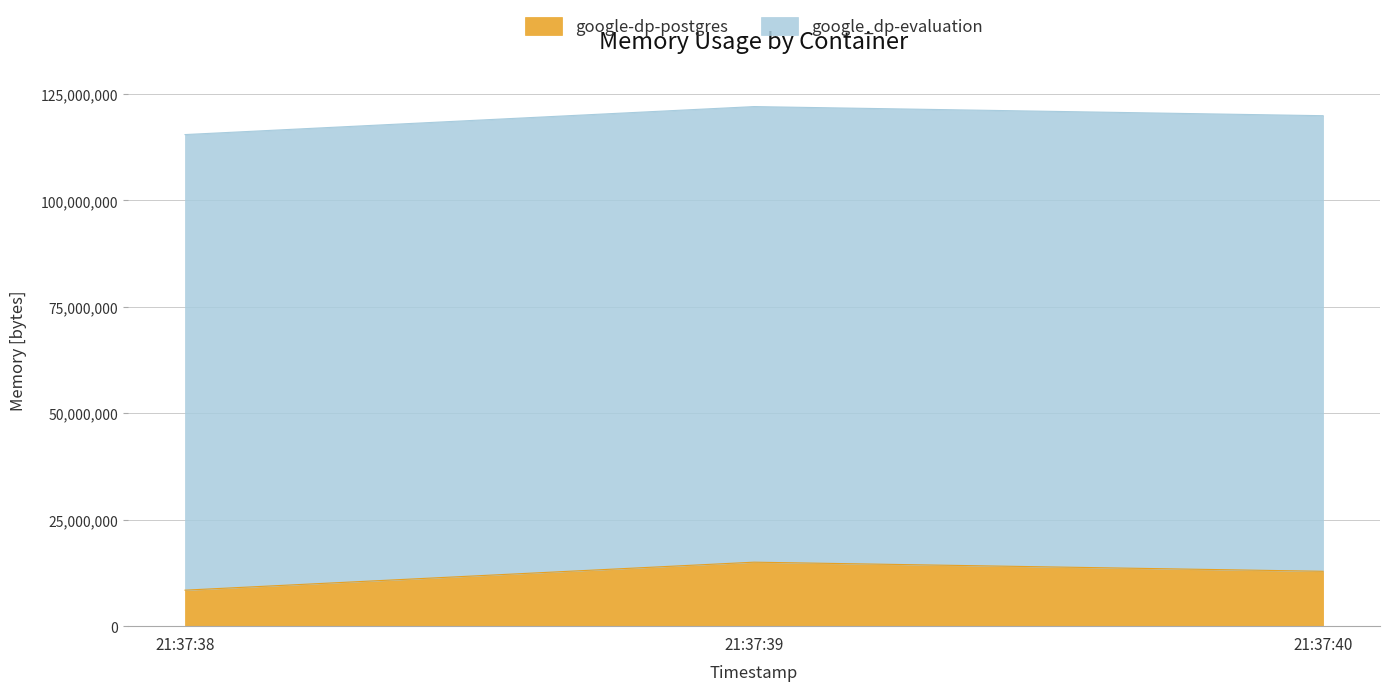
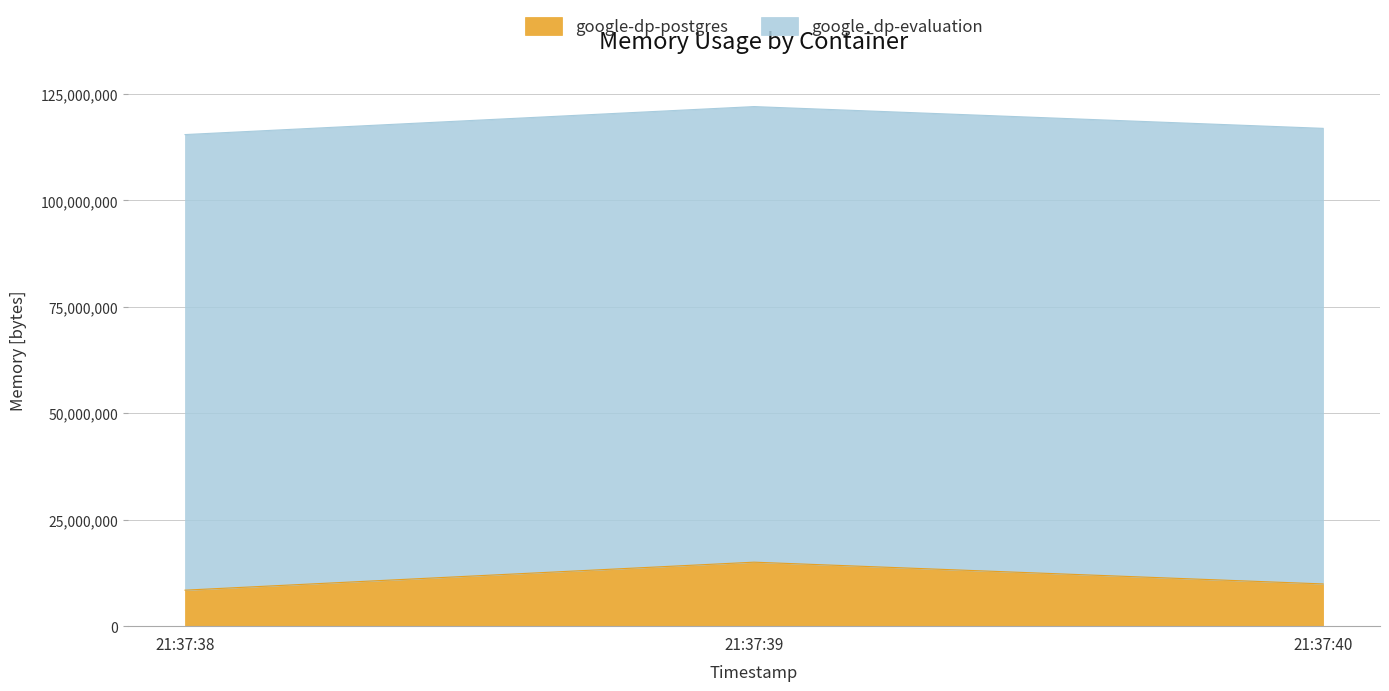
google-dp-postgres, 21:37:40: 13,000,000 -> 10,000,000
